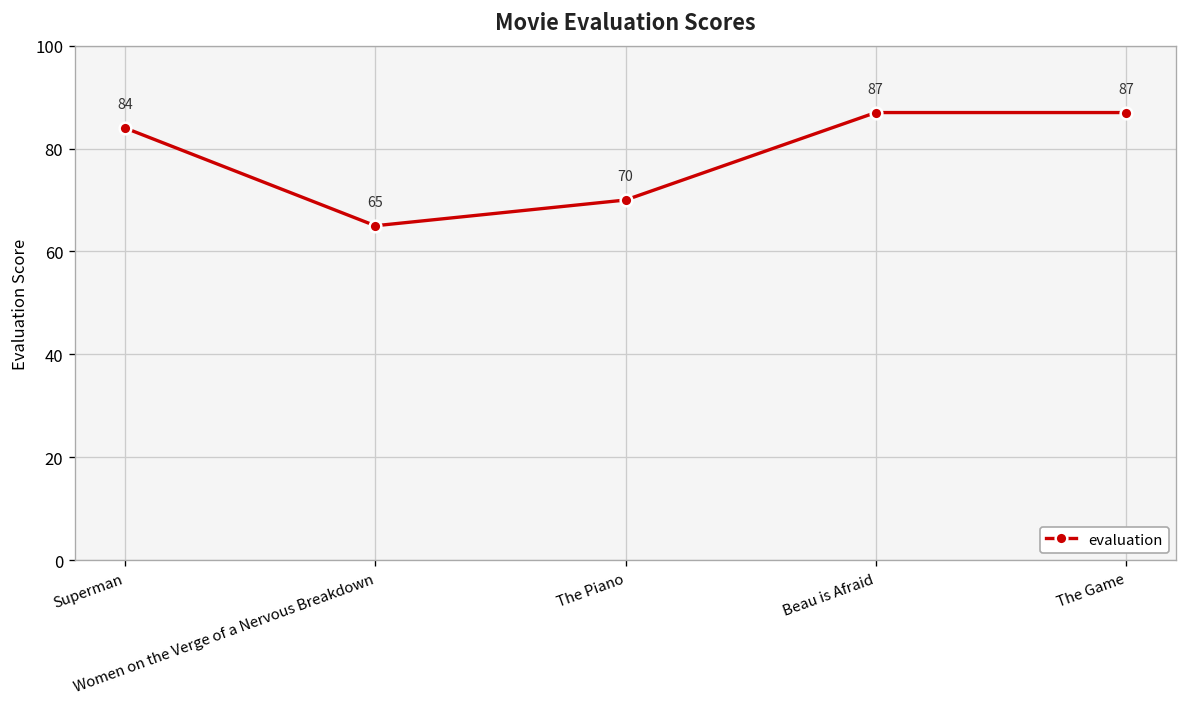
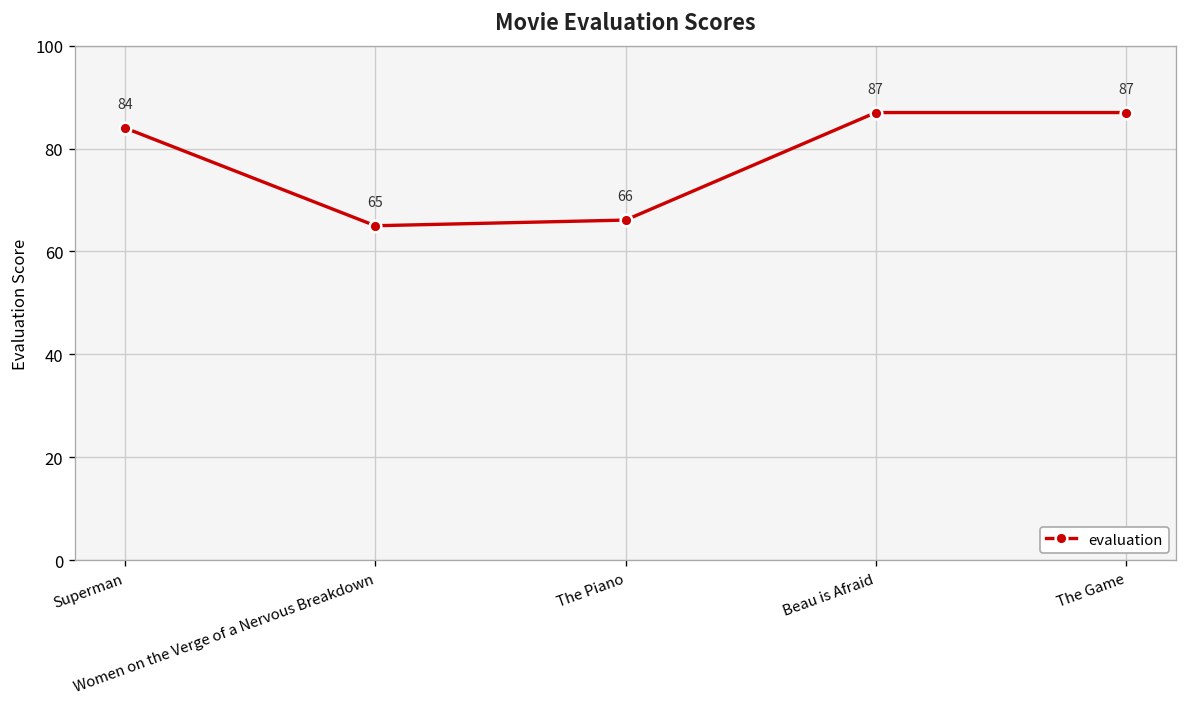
The Piano: 70 -> 66
